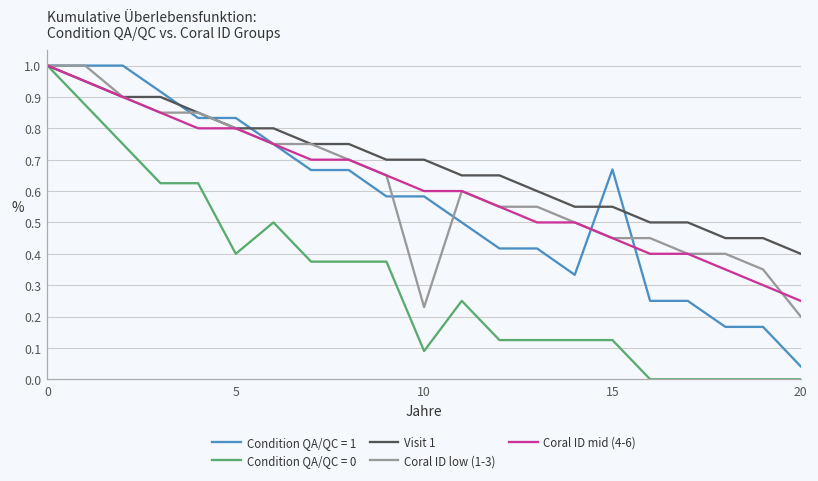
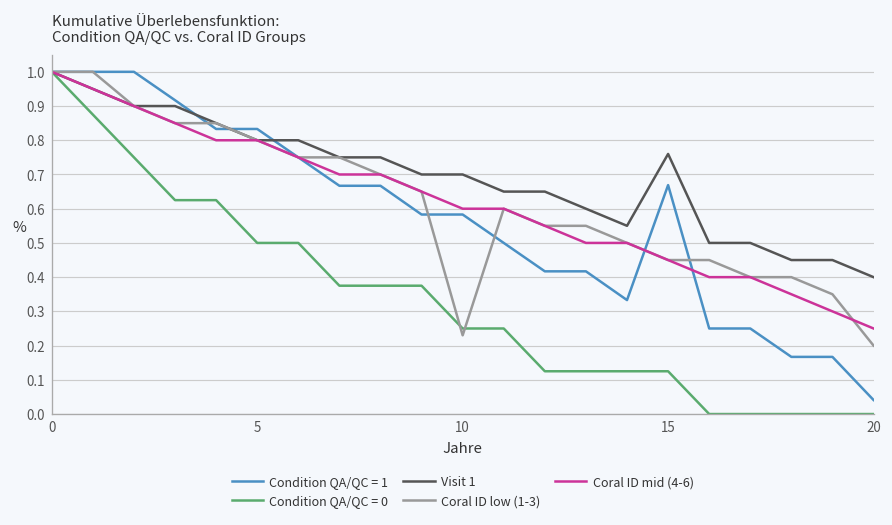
Condition QA/QC = 0, 5: 0.4 -> 0.5
Condition QA/QC = 0, 10: 0.09 -> 0.25
Visit 1, 15: 0.55 -> 0.76
